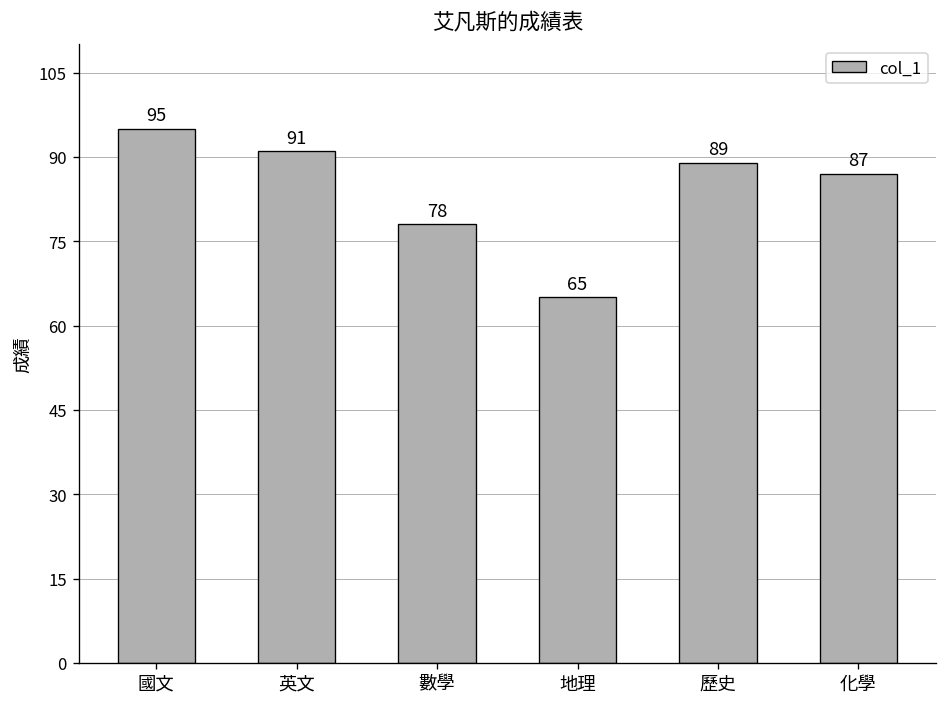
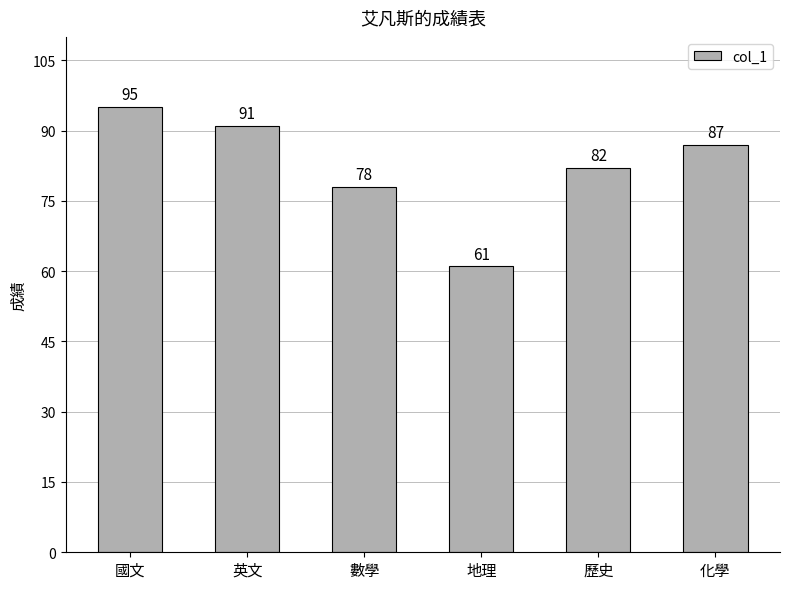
地理: 65 -> 61
歷史: 89 -> 82
